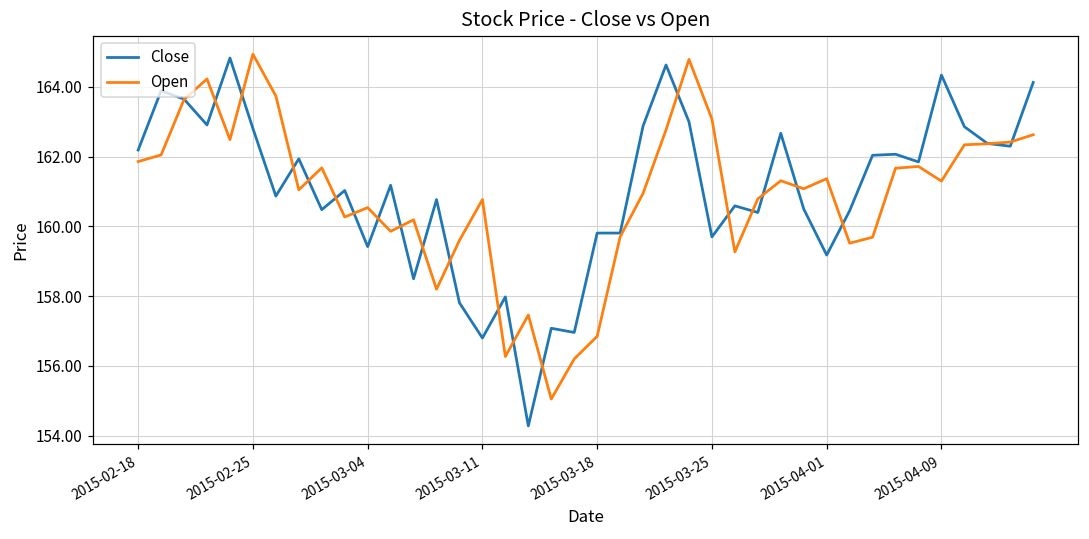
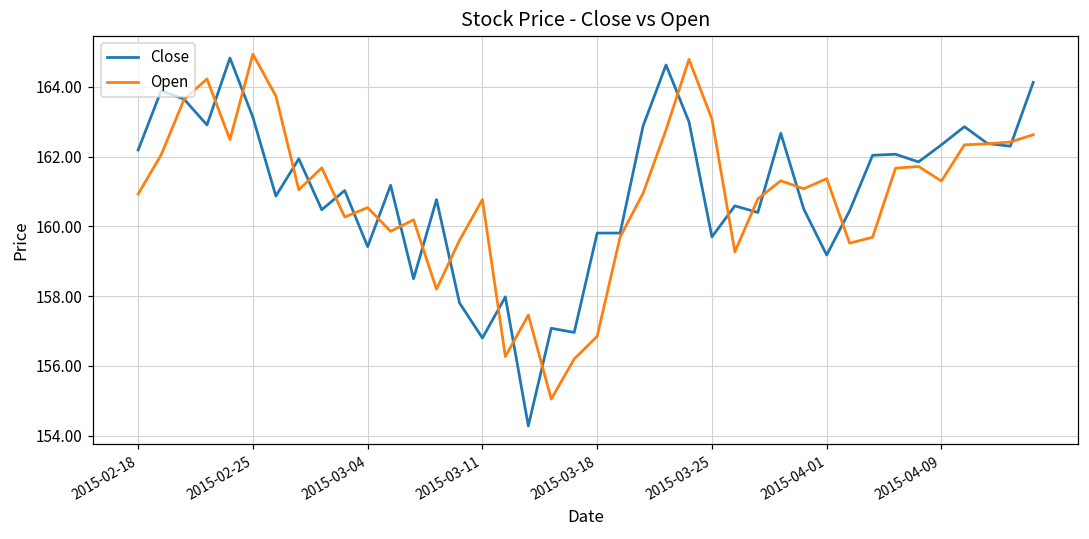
Open, 2015-02-18: 161.9 -> 160.9
Close, 2015-02-25: 162.8 -> 163.1
Close, 2015-04-09: 164.3 -> 162.3
